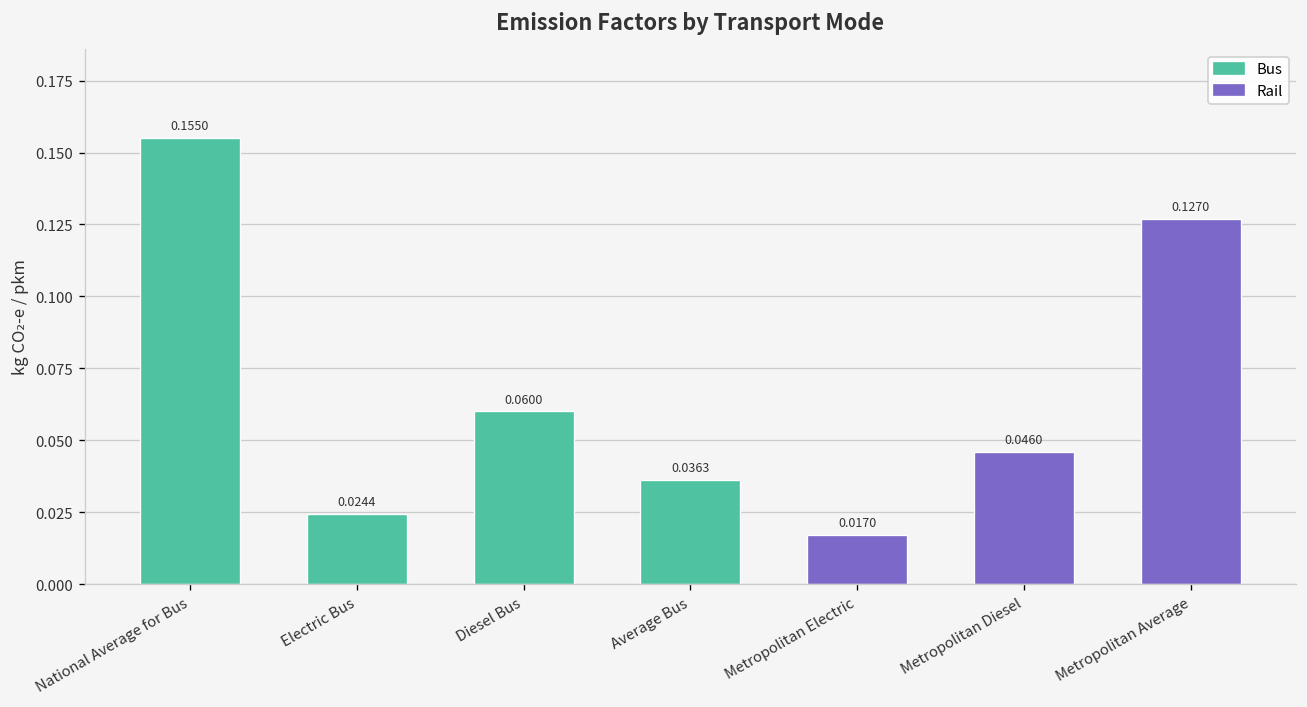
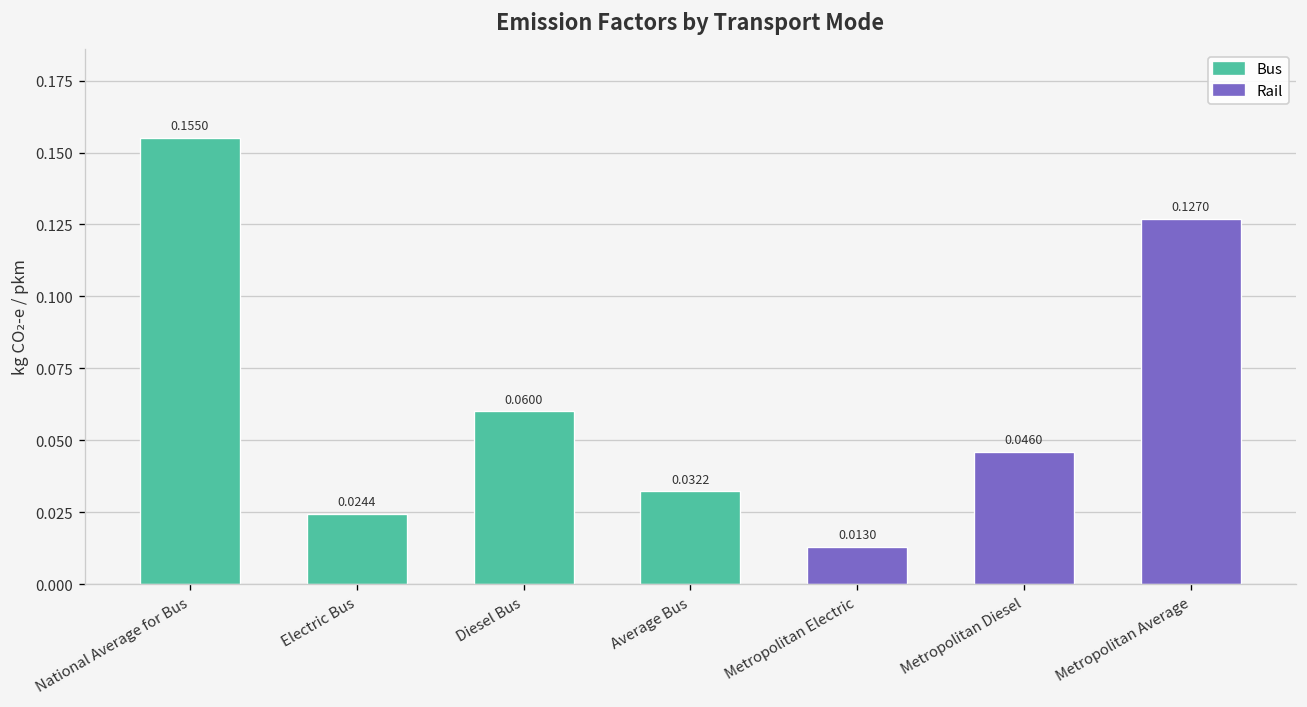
Average Bus: 0.0363 -> 0.0322
Metropolitan Electric: 0.0170 -> 0.0130
